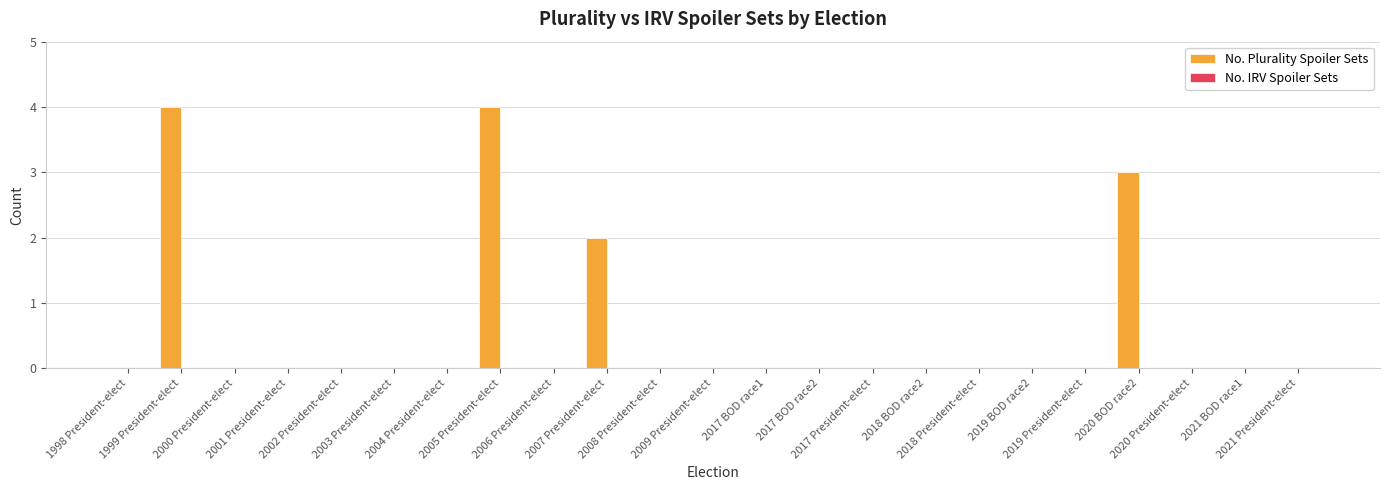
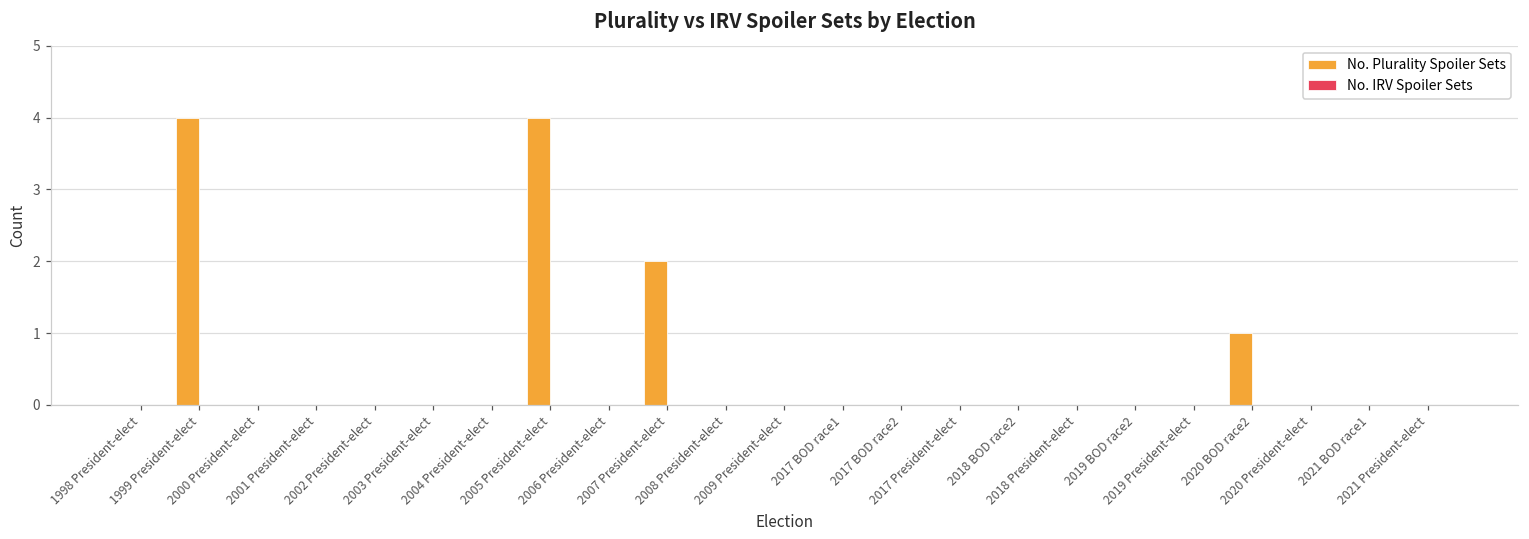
No. Plurality Spoiler Sets, 2020 BOD race2: 3 -> 1
